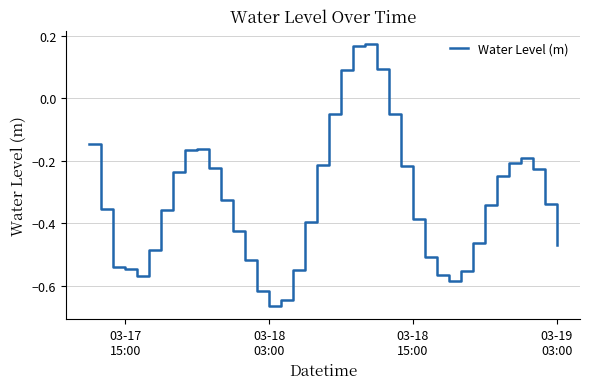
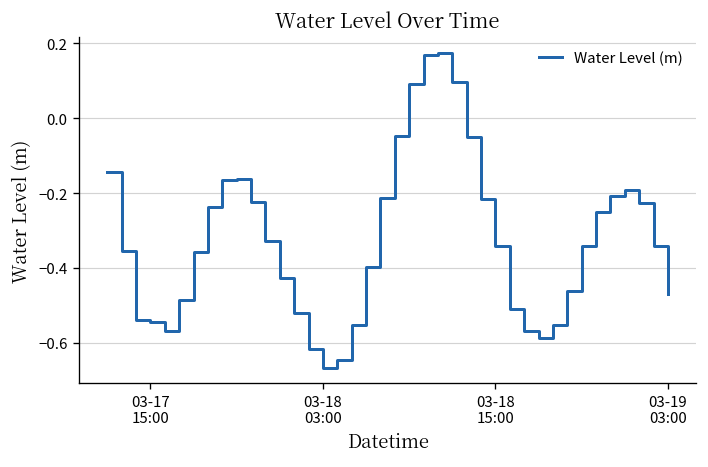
03-18 15:00: -0.39 -> -0.34
